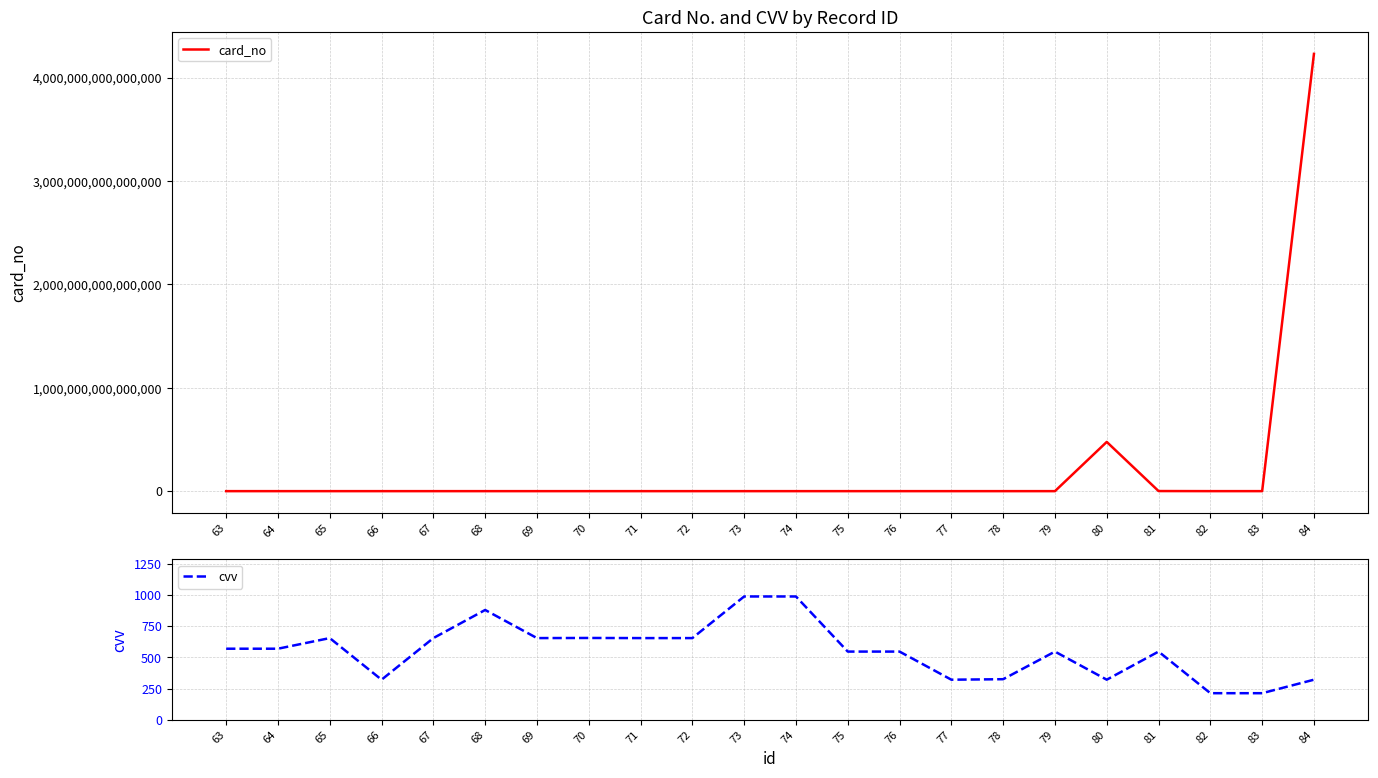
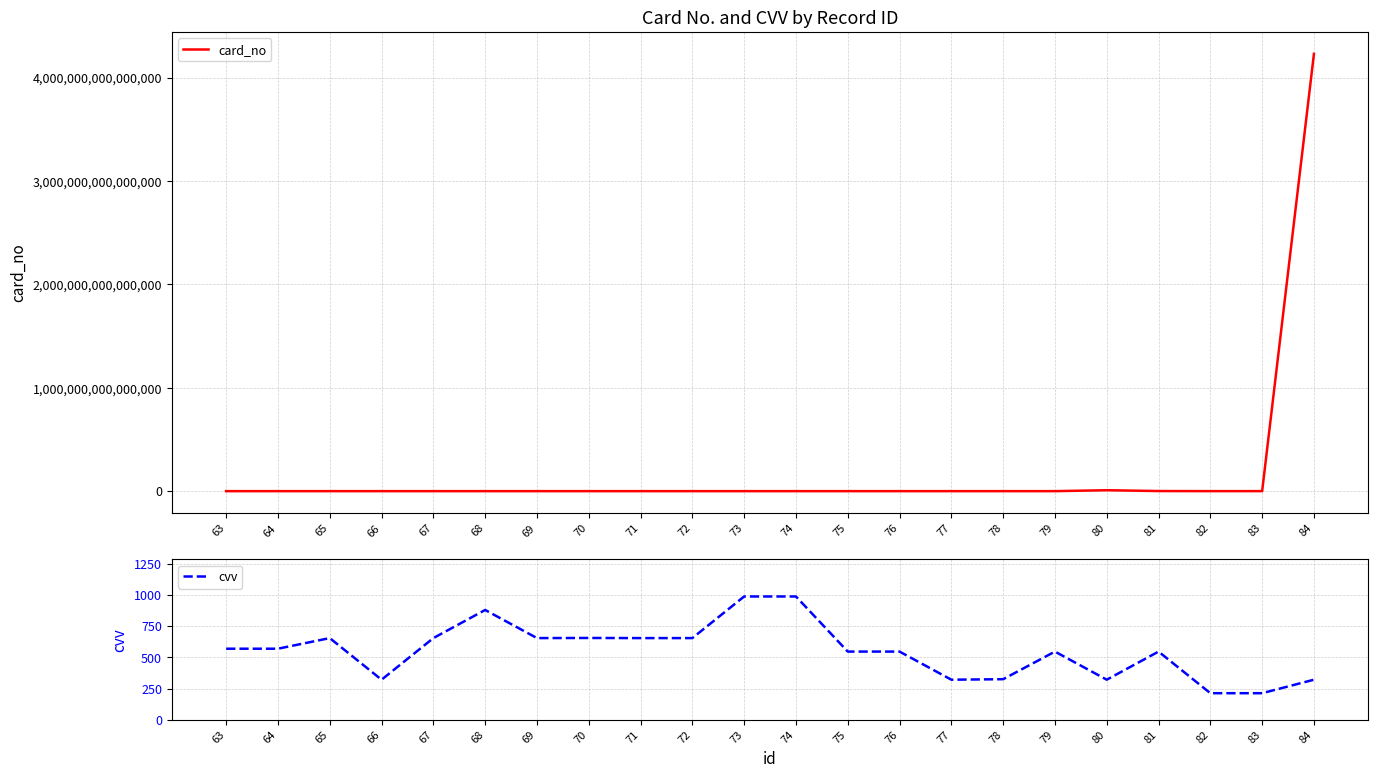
Card No. and CVV by Record ID, 80: 480,000,000,000,000 -> 10,000,000,000,000
